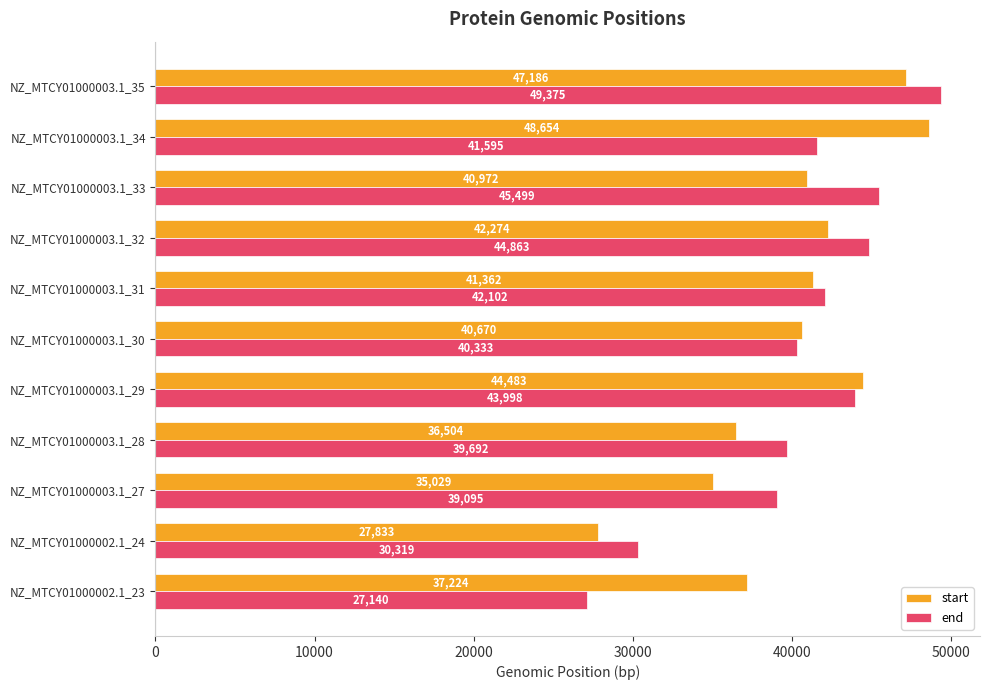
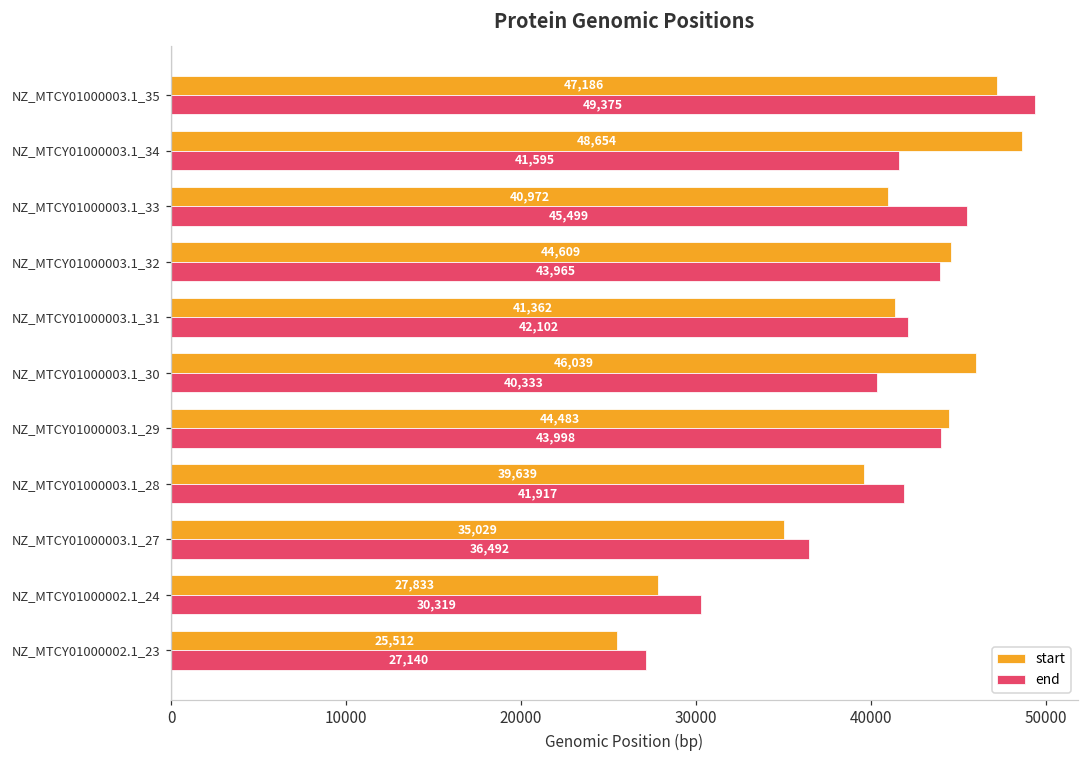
start, NZ_MTCY01000003.1_32: 42,274 -> 44,609
end, NZ_MTCY01000003.1_32: 44,863 -> 43,965
start, NZ_MTCY01000003.1_30: 40,670 -> 46,039
start, NZ_MTCY01000003.1_28: 36,504 -> 39,639
end, NZ_MTCY01000003.1_28: 39,692 -> 41,917
end, NZ_MTCY01000003.1_27: 39,095 -> 36,492
start, NZ_MTCY01000002.1_23: 37,224 -> 25,512
